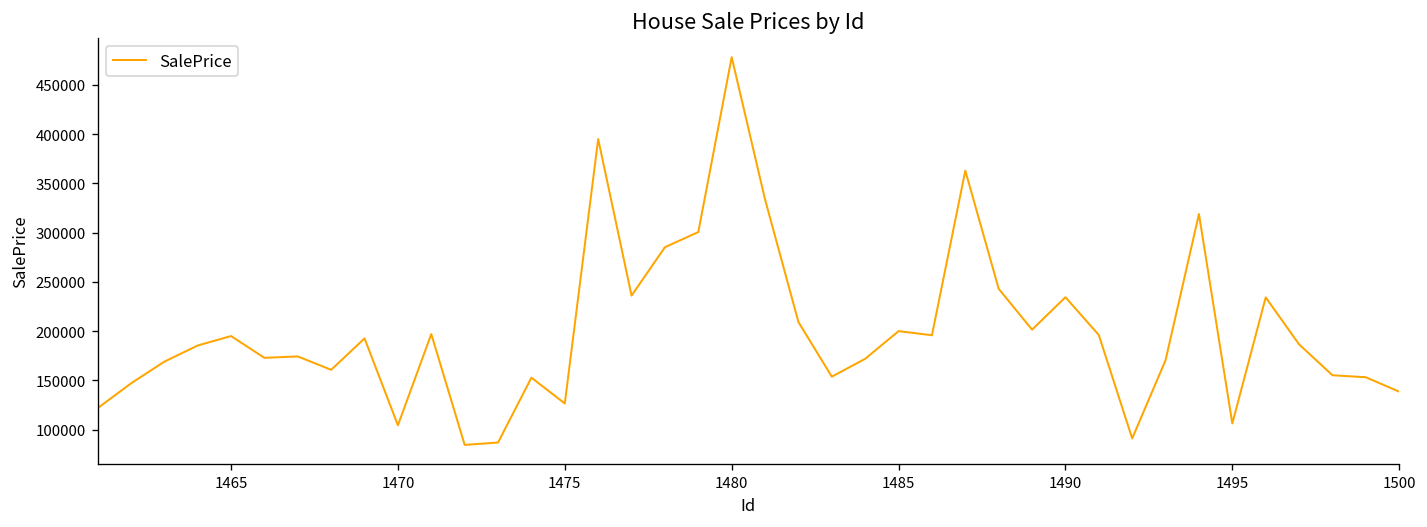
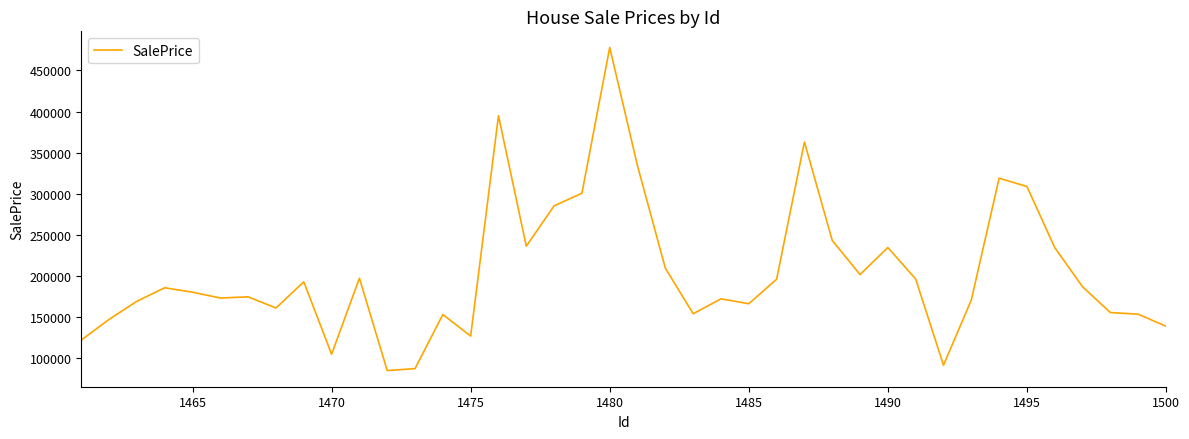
1465: 190000 -> 180000
1485: 200000 -> 170000
1495: 110000 -> 310000
